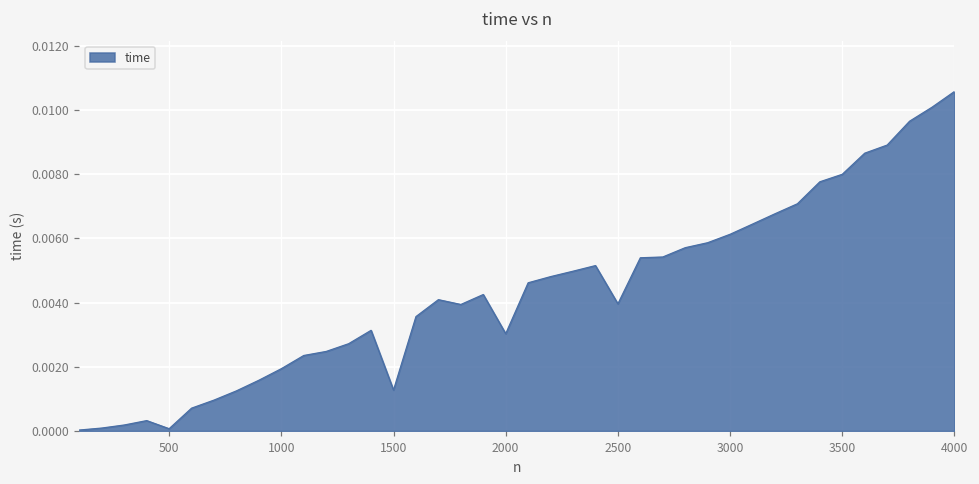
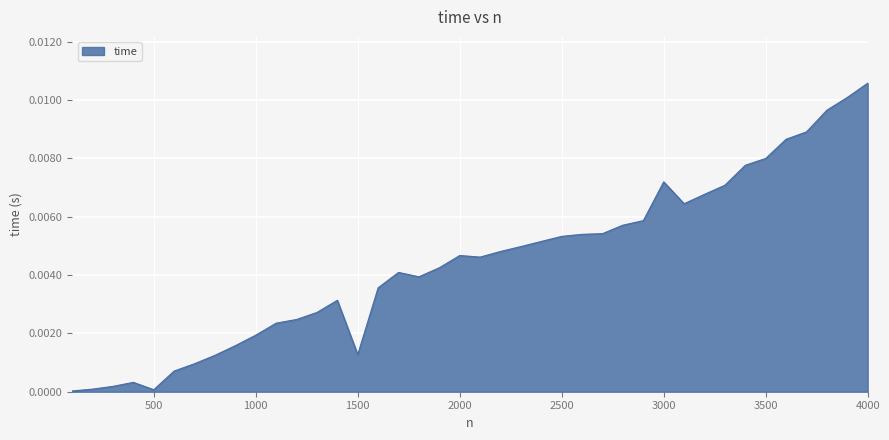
2000: 0.0030 -> 0.0047
2500: 0.0040 -> 0.0053
3000: 0.0061 -> 0.0072
